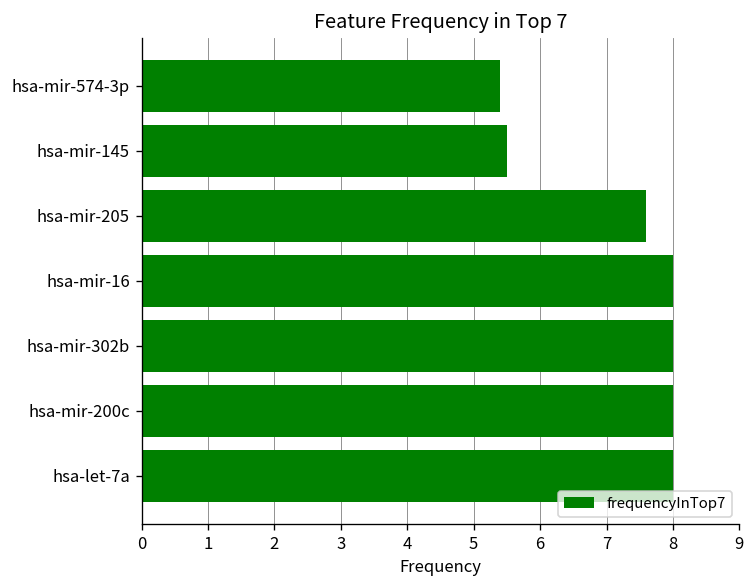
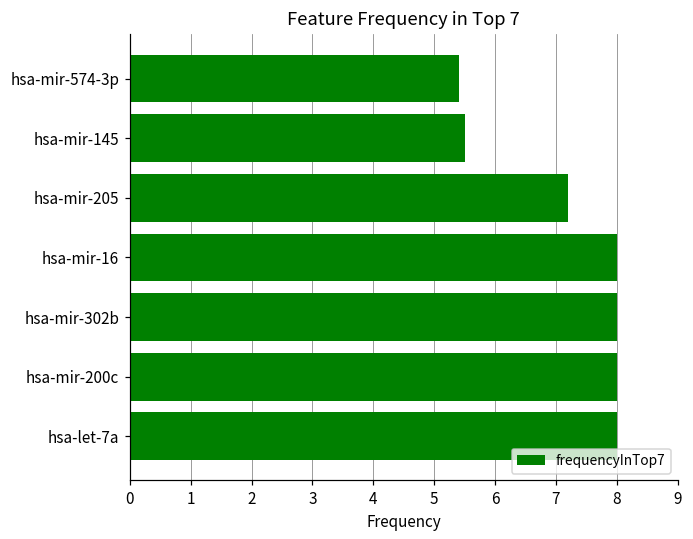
hsa-mir-205: 7.6 -> 7.2
